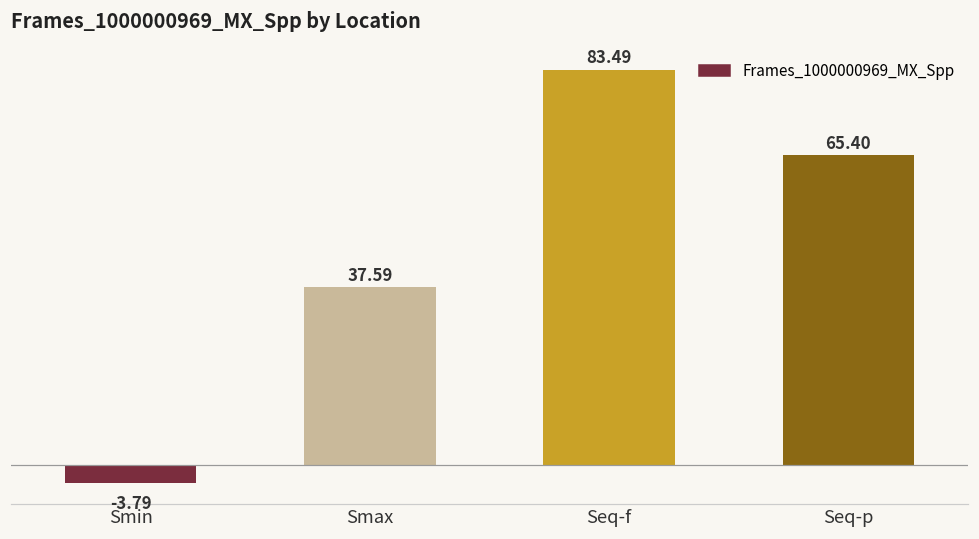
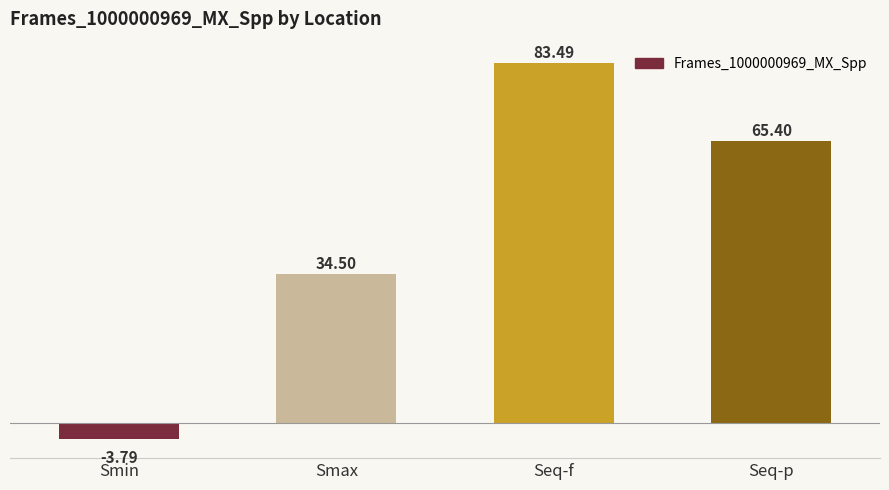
Smax: 37.59 -> 34.50
